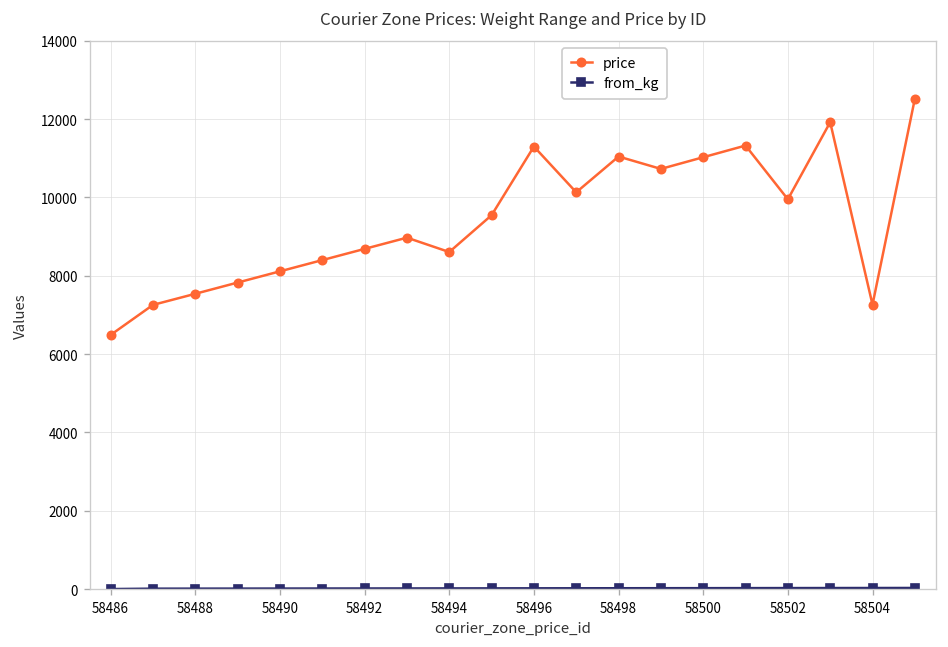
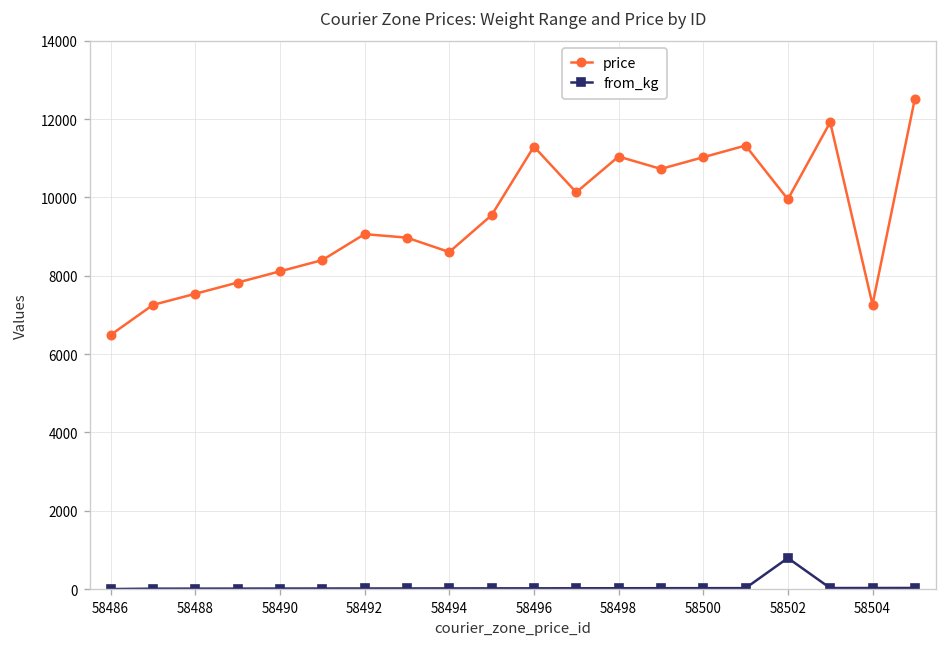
price, 58492: 8700 -> 9100
from_kg, 58502: 0 -> 800
